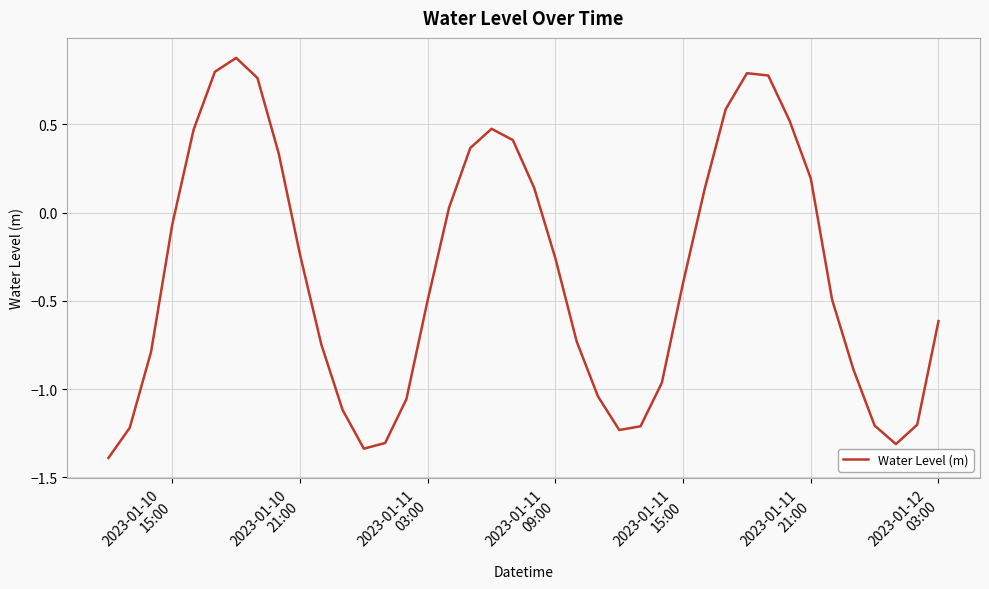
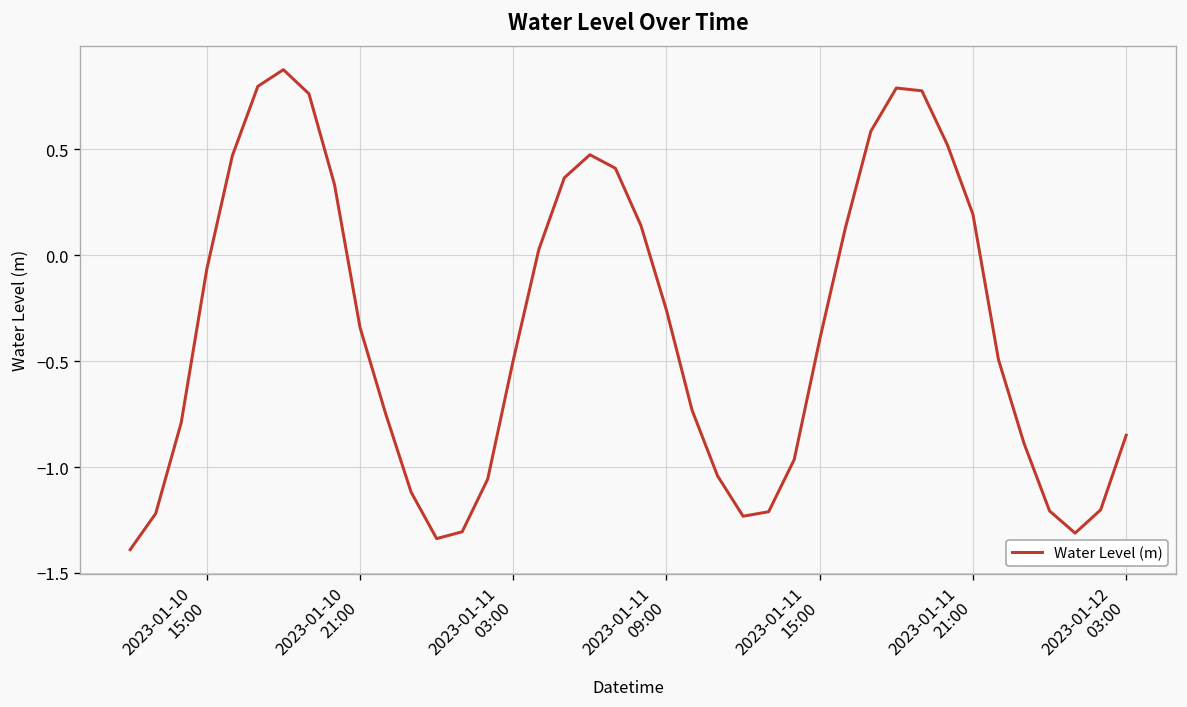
2023-01-10 21:00: -0.24 -> -0.34
2023-01-12 03:00: -0.62 -> -0.85
